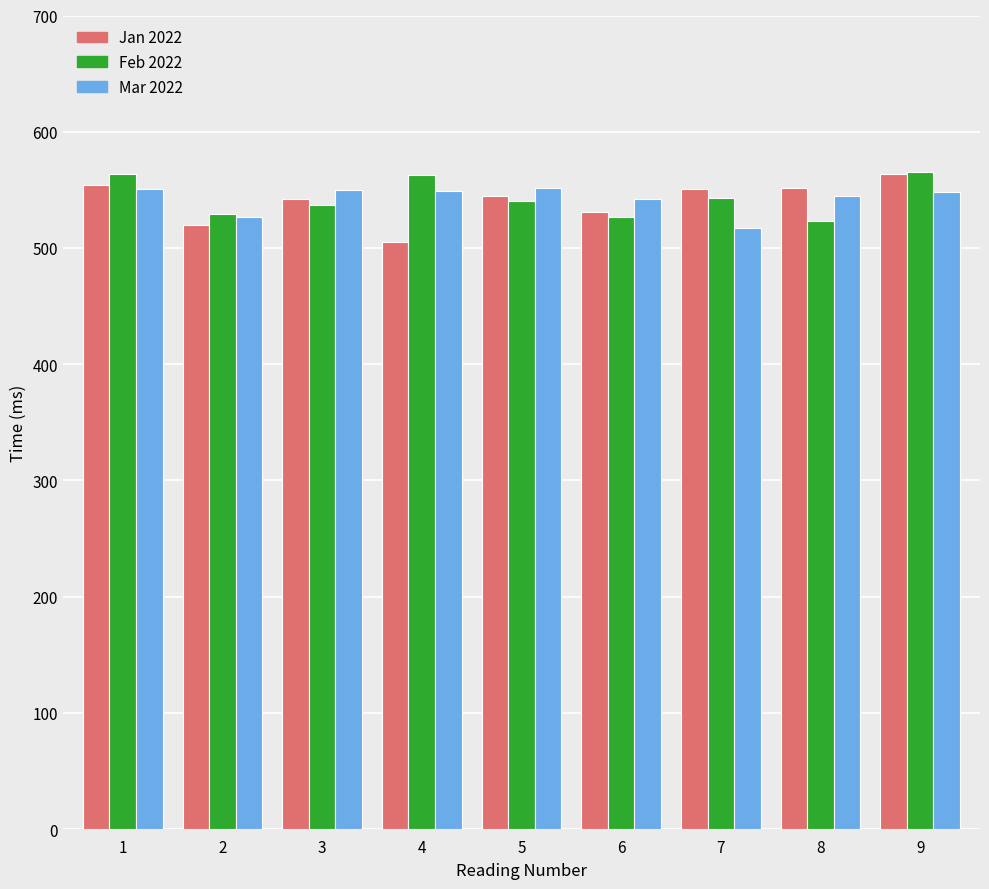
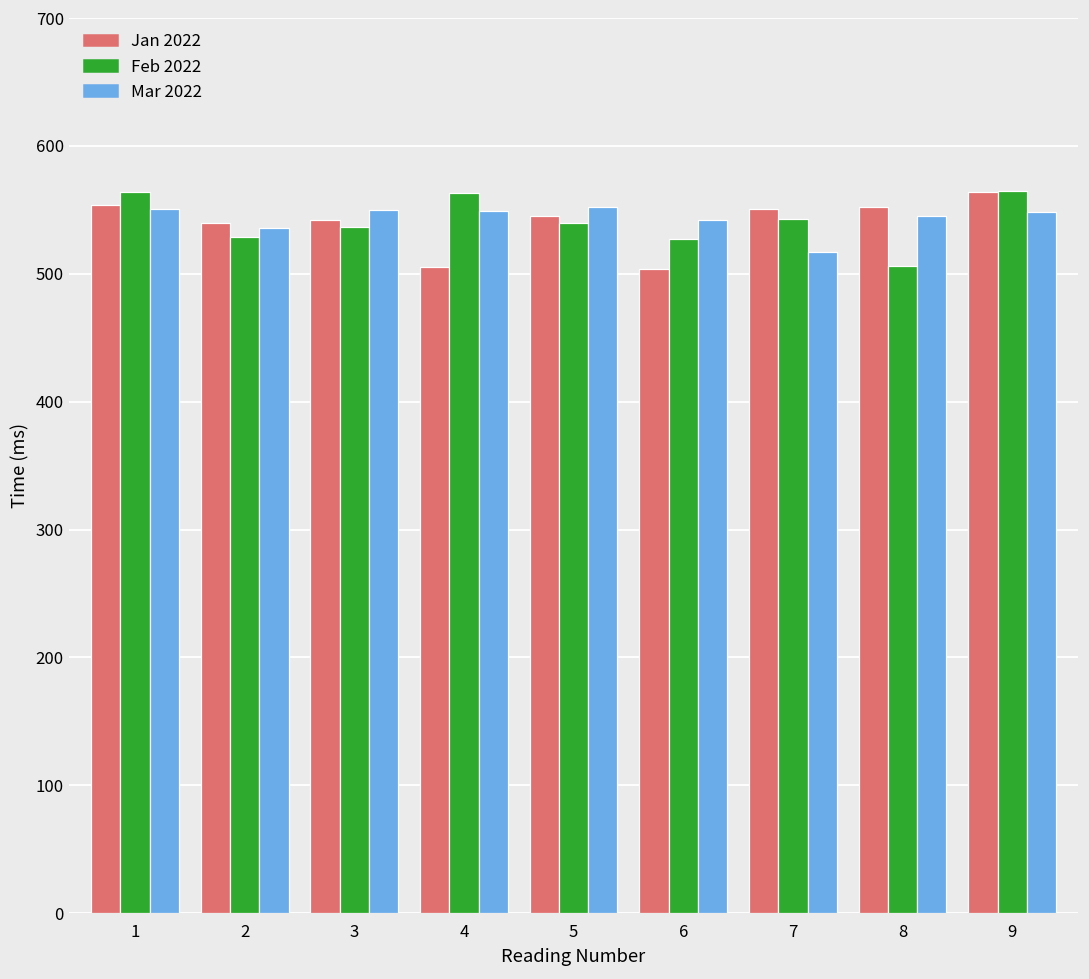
Jan 2022, 2: 520 -> 540
Mar 2022, 2: 527 -> 536
Jan 2022, 6: 531 -> 504
Feb 2022, 8: 523 -> 506
